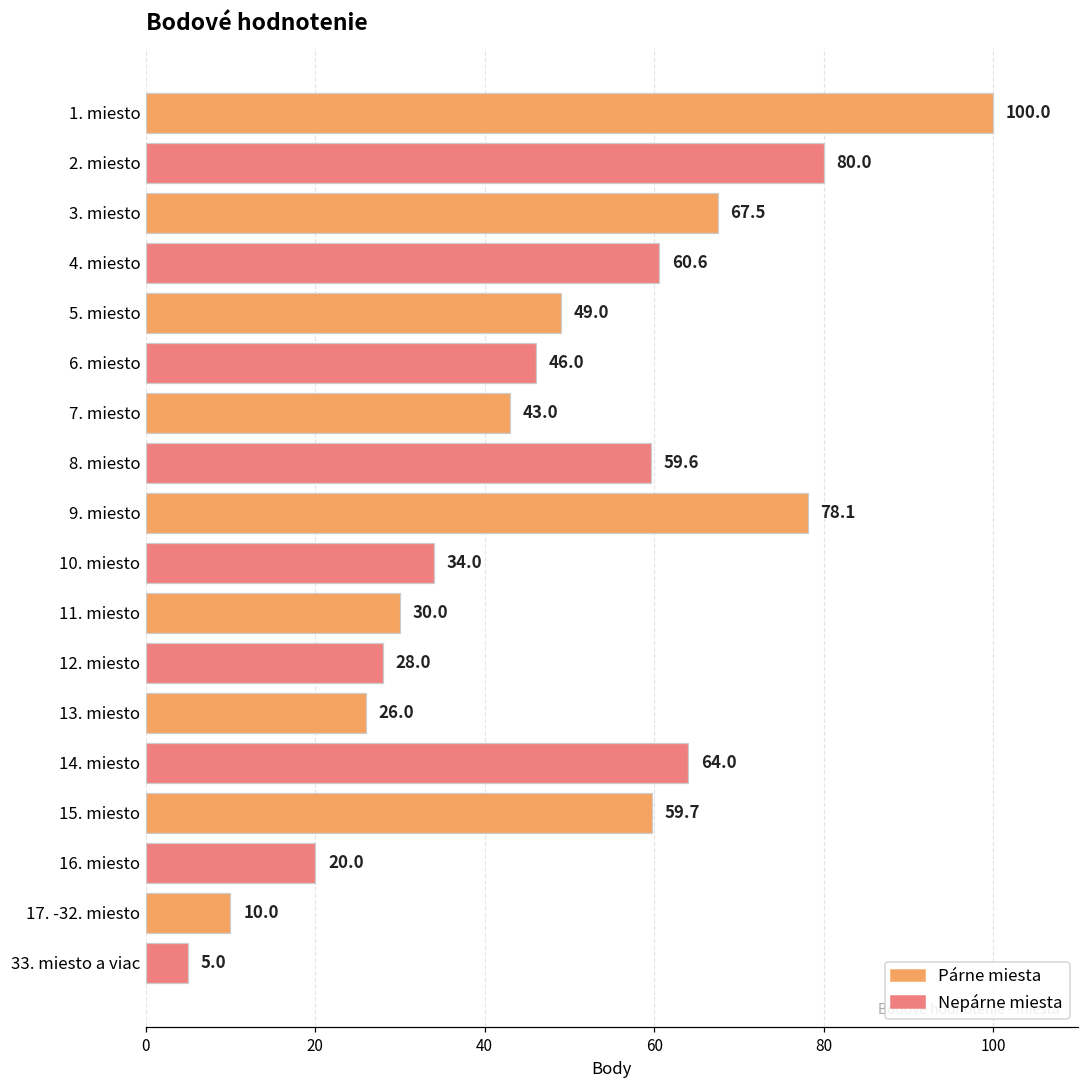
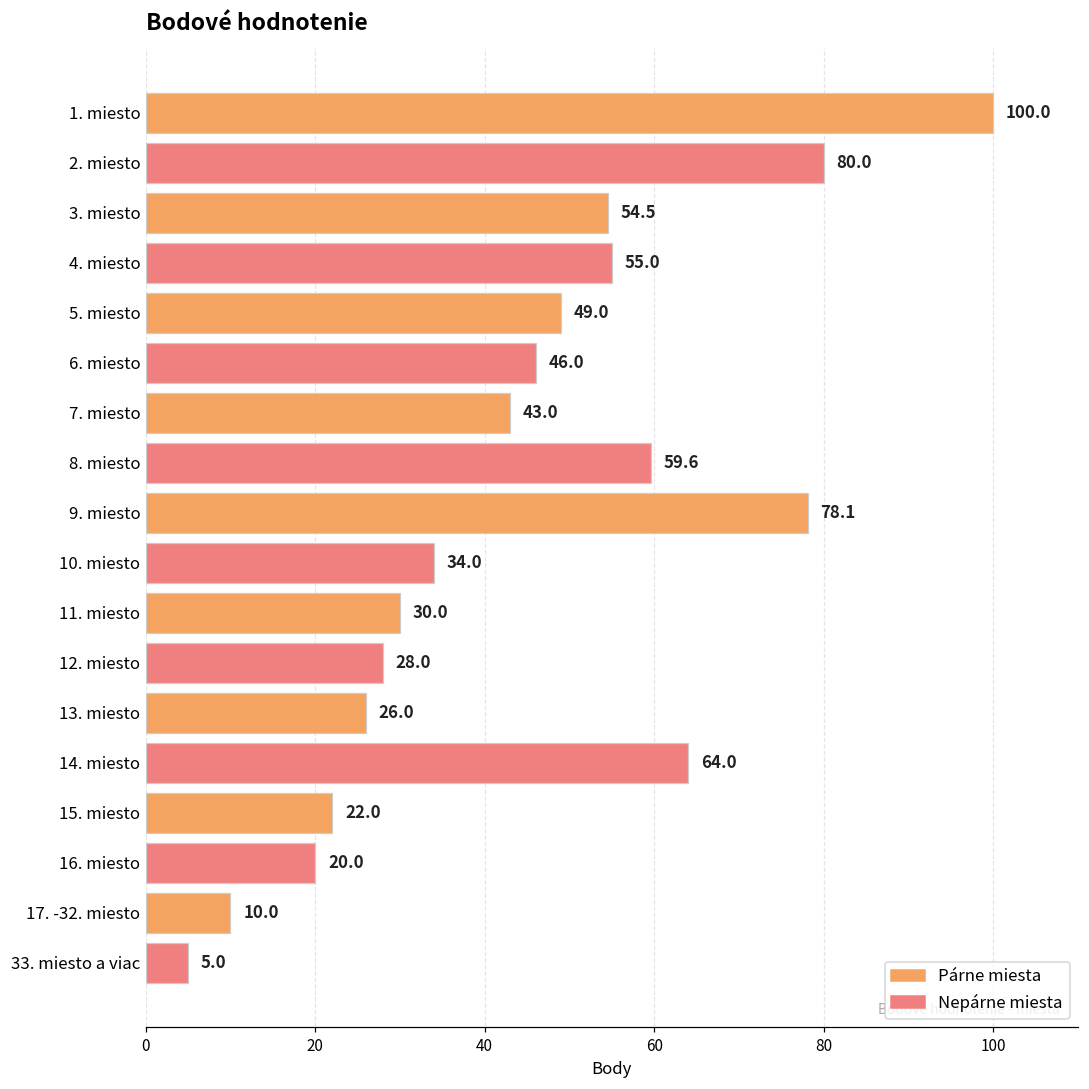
3. miesto: 67.5 -> 54.5
4. miesto: 60.6 -> 55.0
15. miesto: 59.7 -> 22.0
